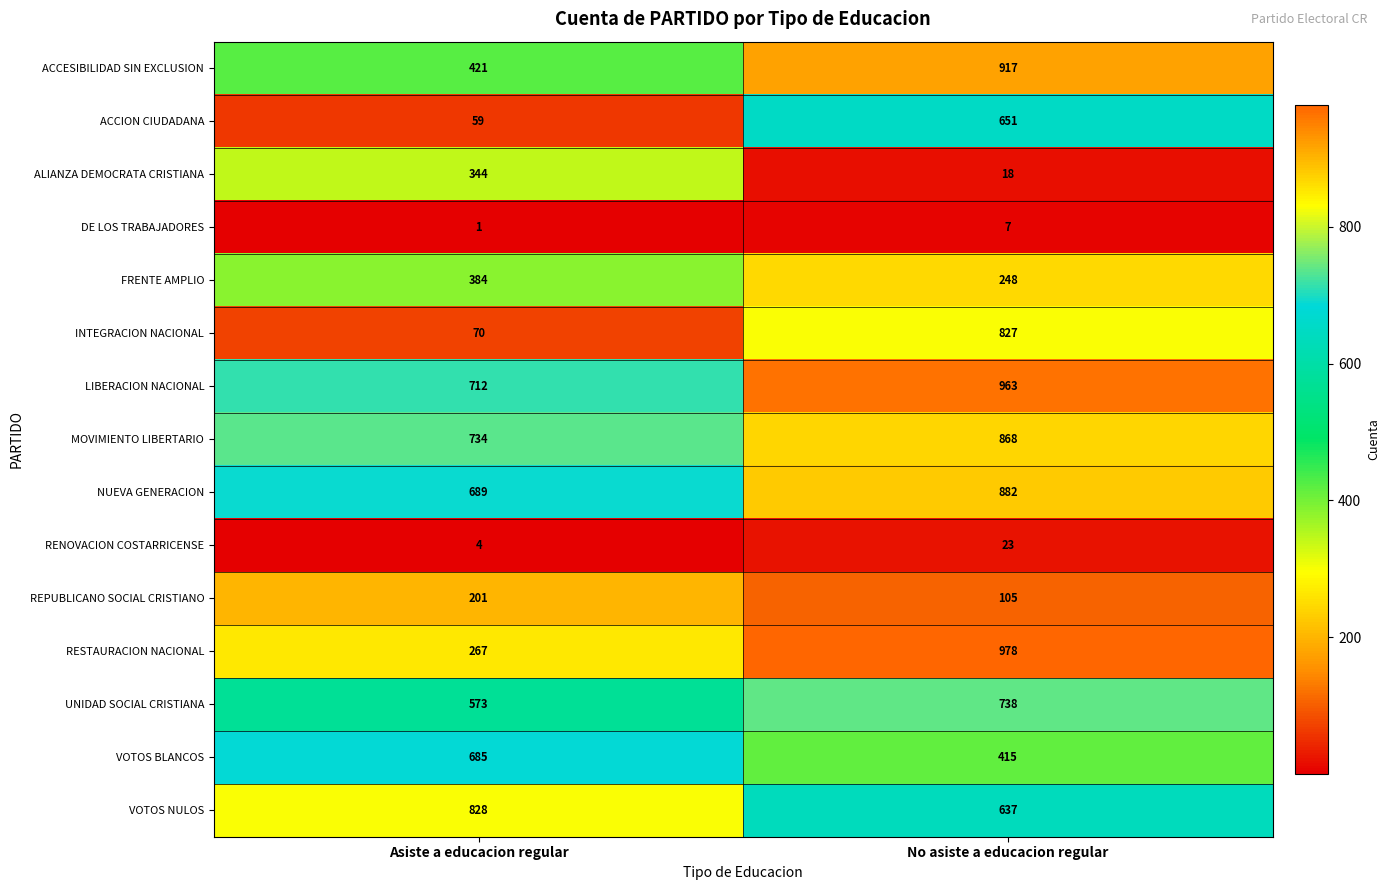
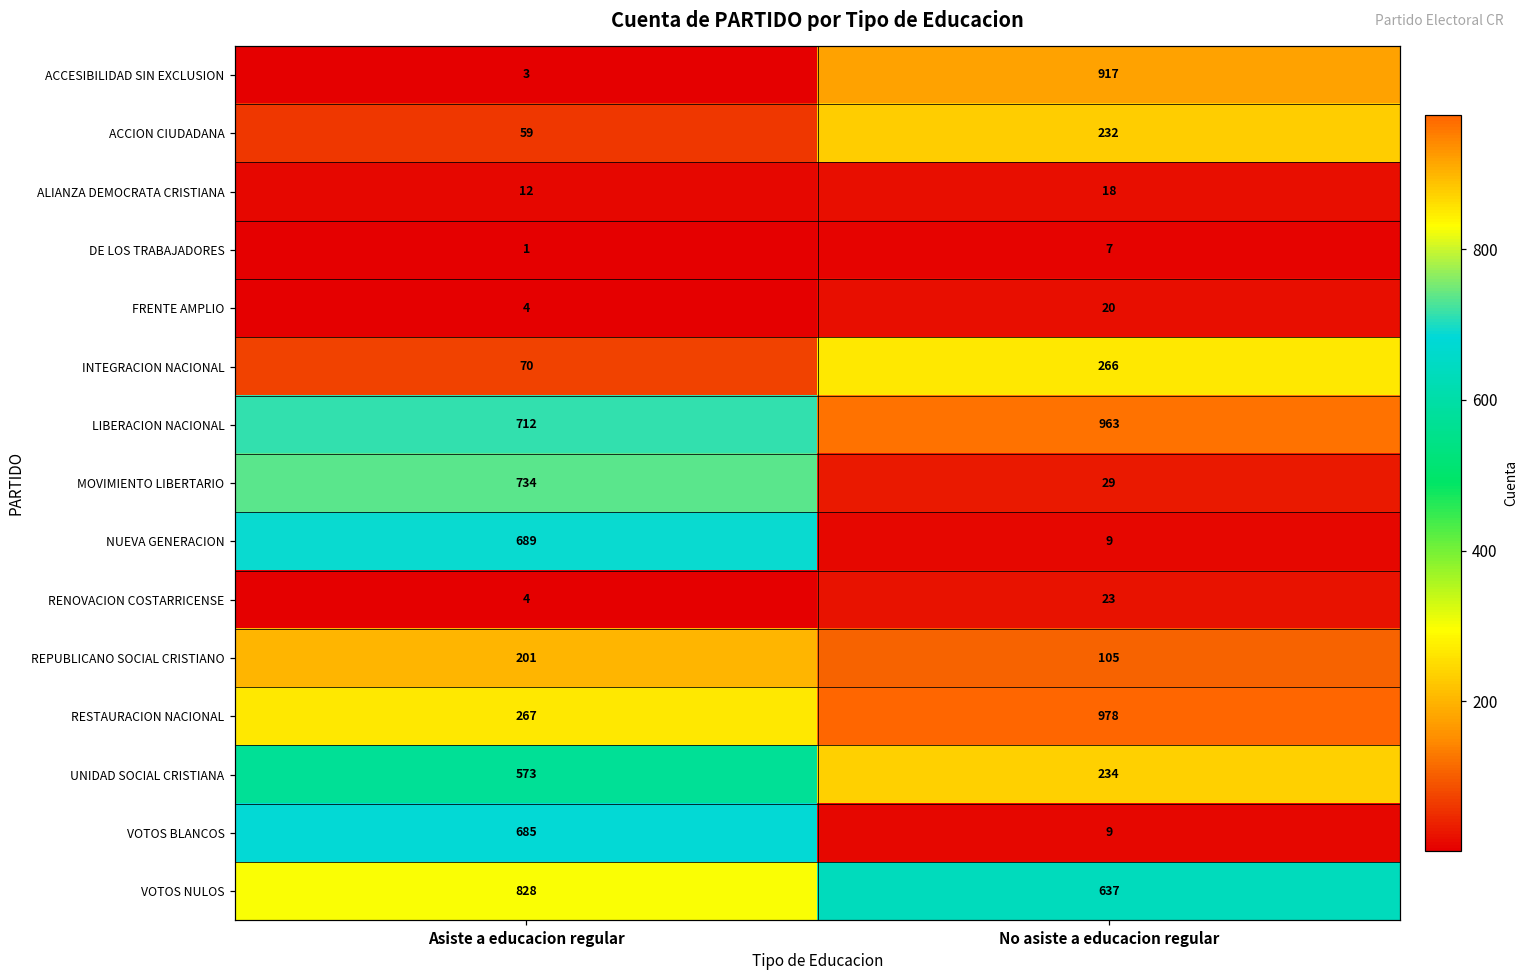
ACCESIBILIDAD SIN EXCLUSION, Asiste a educacion regular: 421 -> 3
ACCION CIUDADANA, No asiste a educacion regular: 651 -> 232
ALIANZA DEMOCRATA CRISTIANA, Asiste a educacion regular: 344 -> 12
FRENTE AMPLIO, Asiste a educacion regular: 384 -> 4
FRENTE AMPLIO, No asiste a educacion regular: 248 -> 20
INTEGRACION NACIONAL, No asiste a educacion regular: 827 -> 266
MOVIMIENTO LIBERTARIO, No asiste a educacion regular: 868 -> 29
NUEVA GENERACION, No asiste a educacion regular: 882 -> 9
UNIDAD SOCIAL CRISTIANA, No asiste a educacion regular: 738 -> 234
VOTOS BLANCOS, No asiste a educacion regular: 415 -> 9
